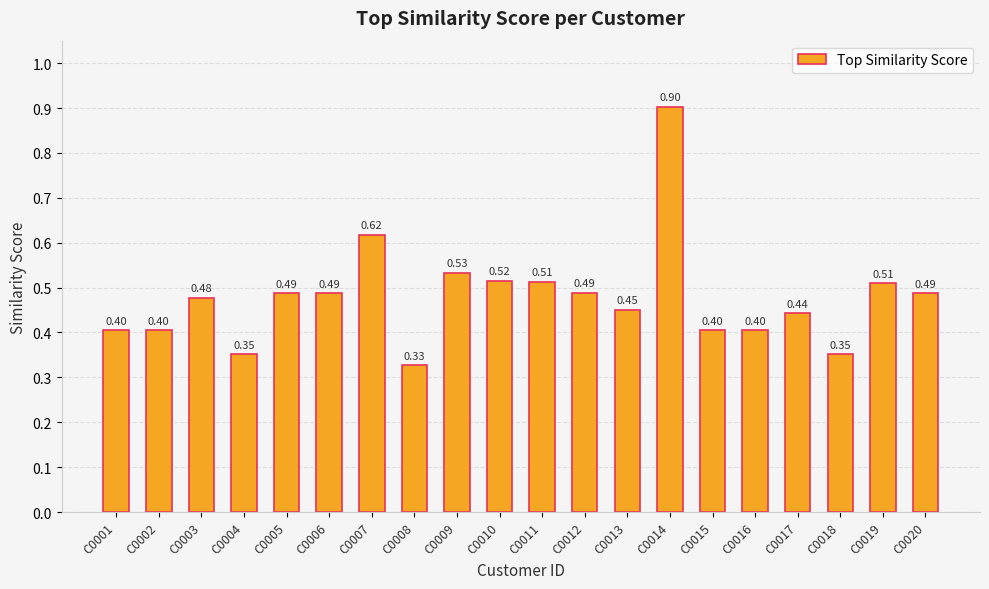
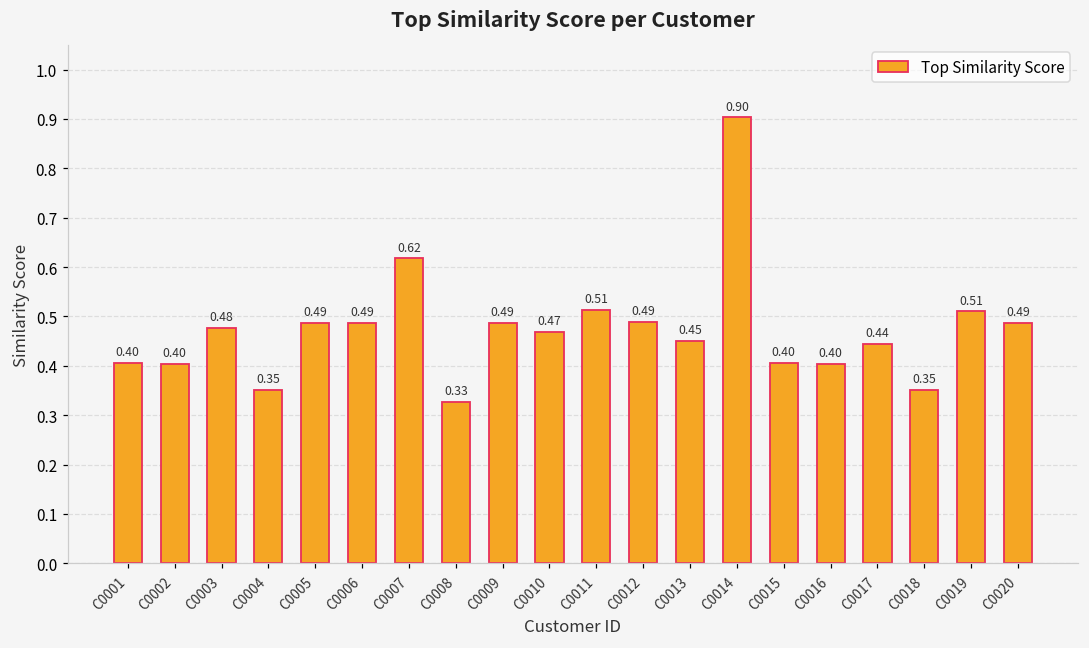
C0009: 0.53 -> 0.49
C0010: 0.52 -> 0.47
